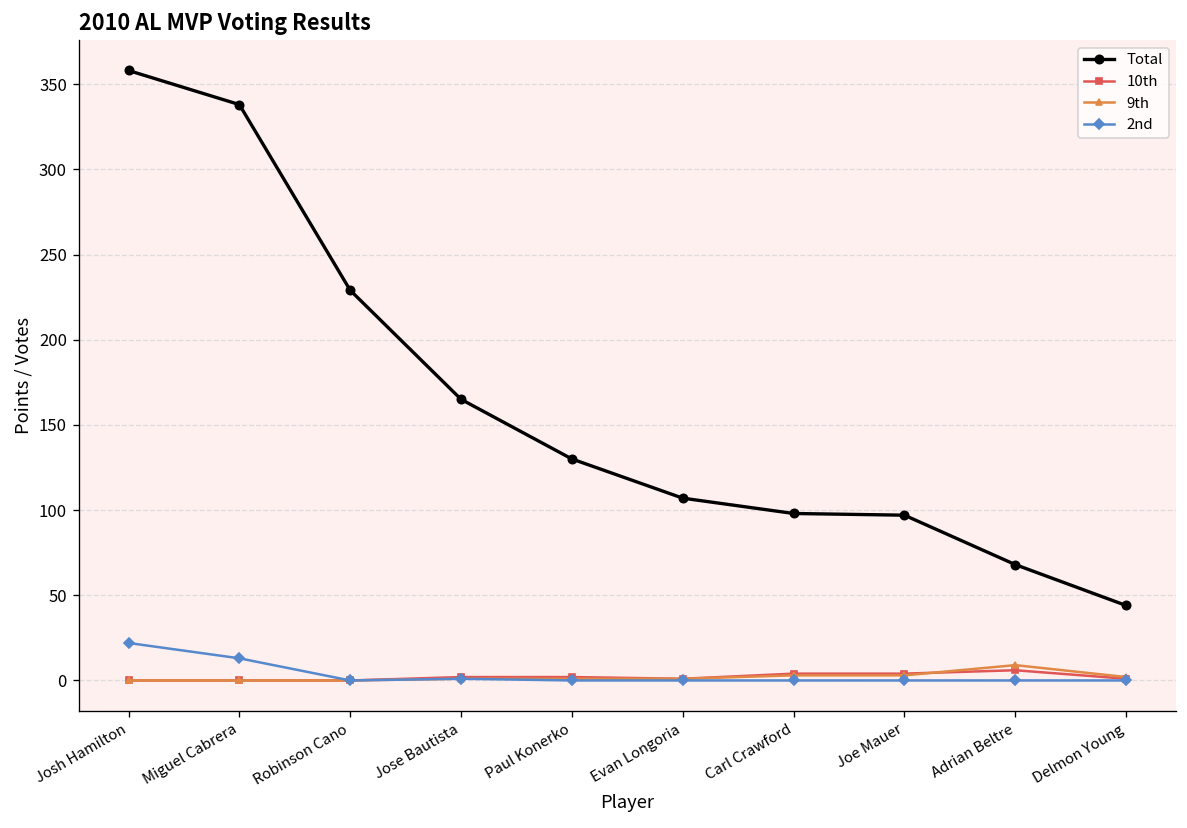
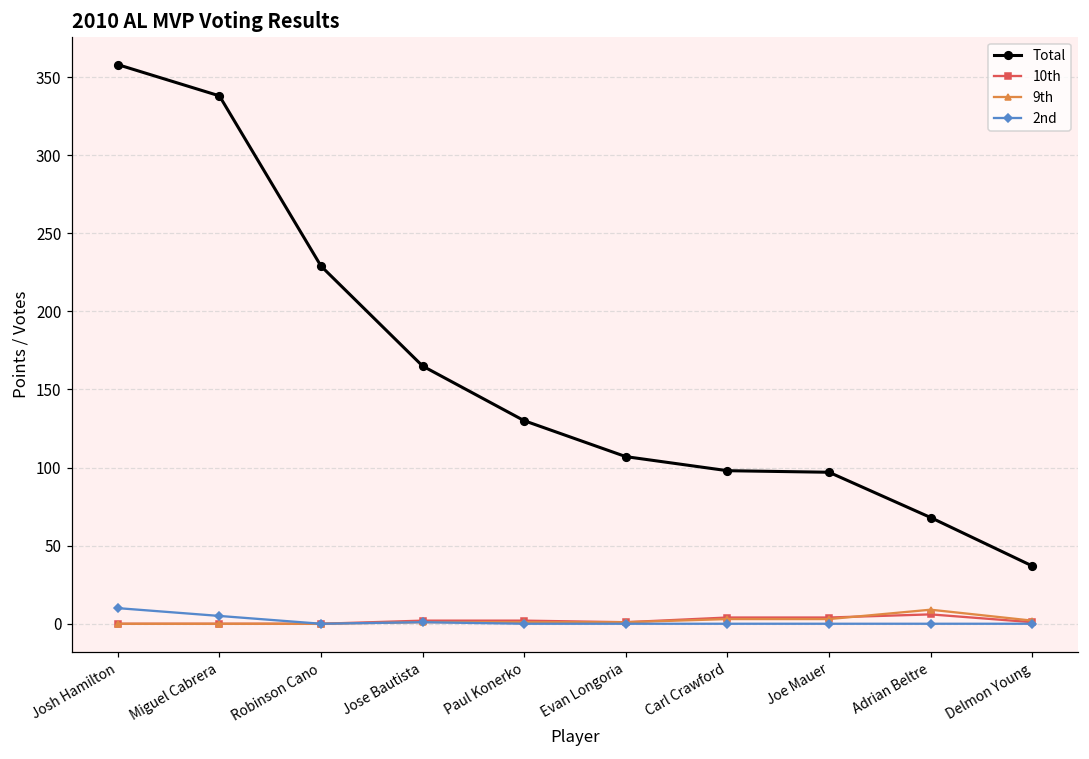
2nd, Josh Hamilton: 22 -> 10
2nd, Miguel Cabrera: 13 -> 5
Total, Delmon Young: 44 -> 37
